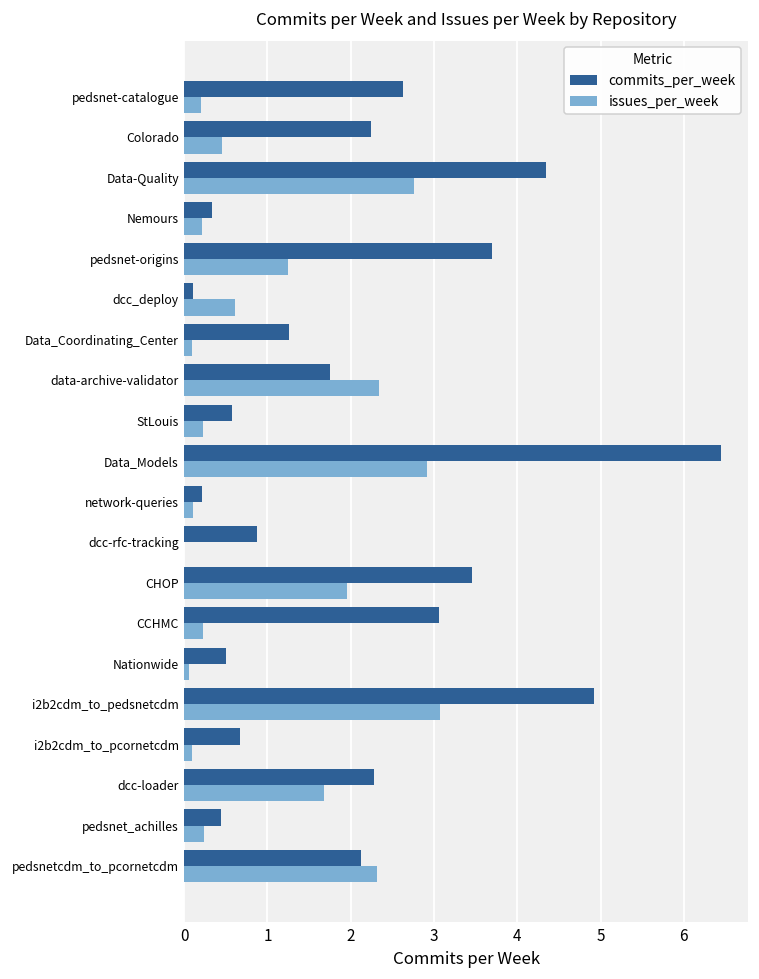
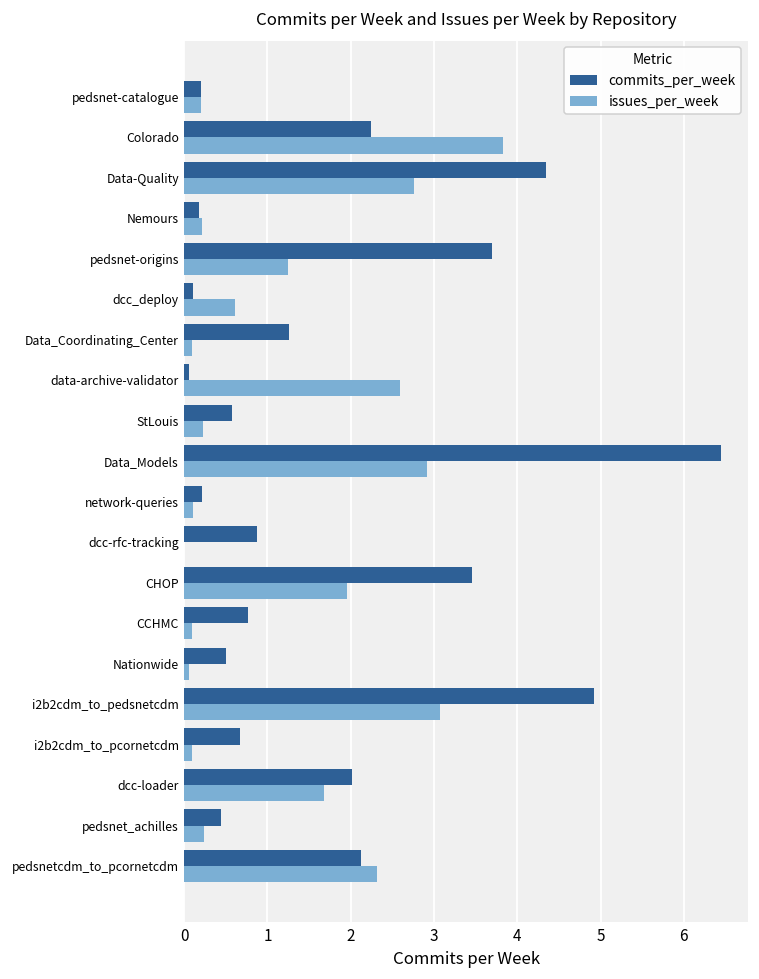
commits_per_week, pedsnet-catalogue: 2.6 -> 0.2
issues_per_week, Colorado: 0.4 -> 3.8
commits_per_week, Nemours: 0.3 -> 0.2
commits_per_week, data-archive-validator: 1.8 -> 0.1
issues_per_week, data-archive-validator: 2.3 -> 2.6
commits_per_week, CCHMC: 3.1 -> 0.8
issues_per_week, CCHMC: 0.2 -> 0.1
commits_per_week, dcc-loader: 2.3 -> 2.0
